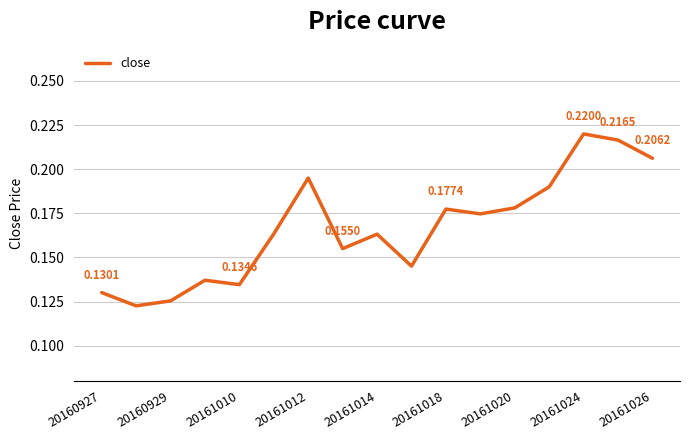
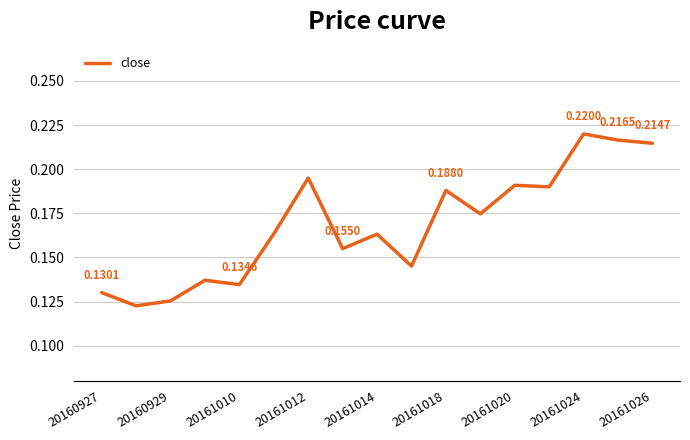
20161018: 0.1774 -> 0.1880
20161020: 0.178 -> 0.191
20161026: 0.2062 -> 0.2147
